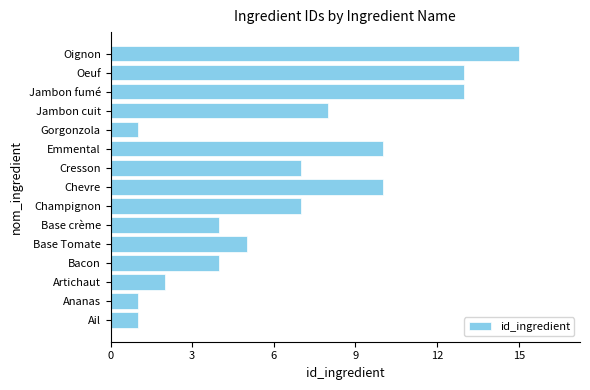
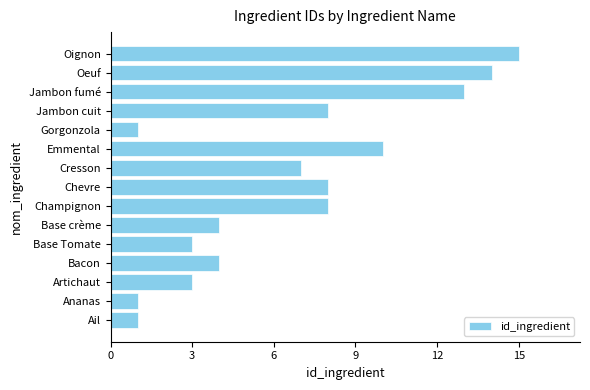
Oeuf: 13 -> 14
Chevre: 10 -> 8
Champignon: 7 -> 8
Base Tomate: 5 -> 3
Artichaut: 2 -> 3
